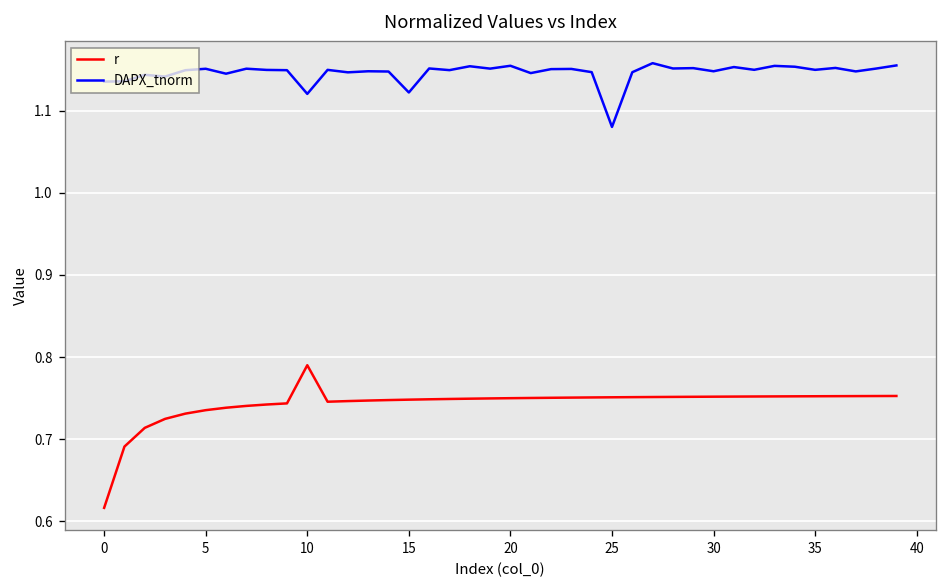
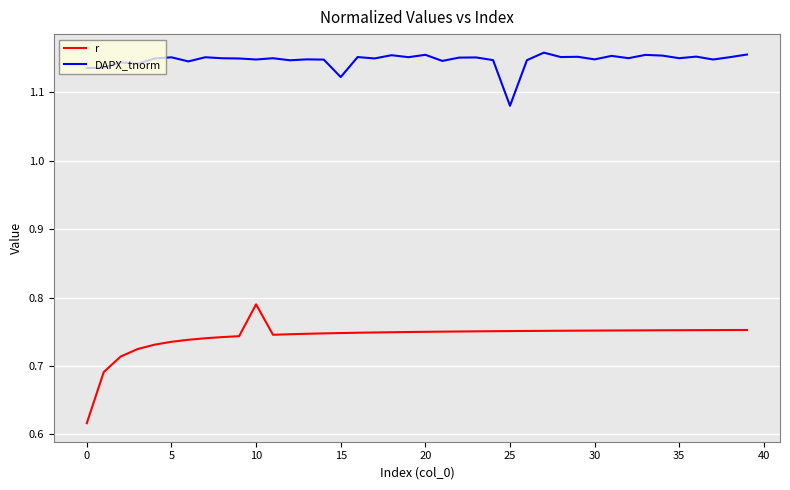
DAPX_tnorm, 10: 1.12 -> 1.15
